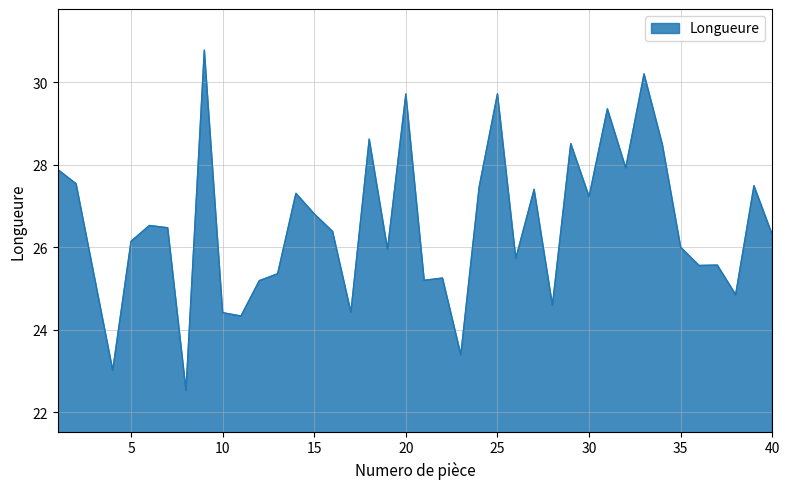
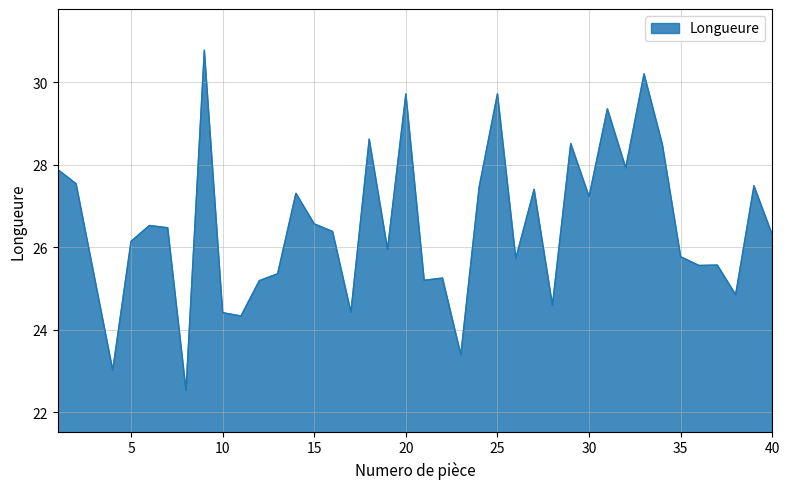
15: 26.8 -> 26.6
35: 26.0 -> 25.8
